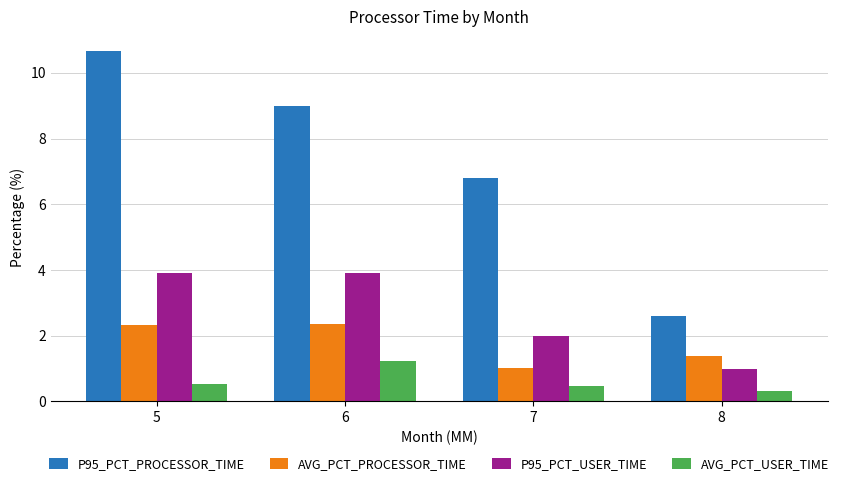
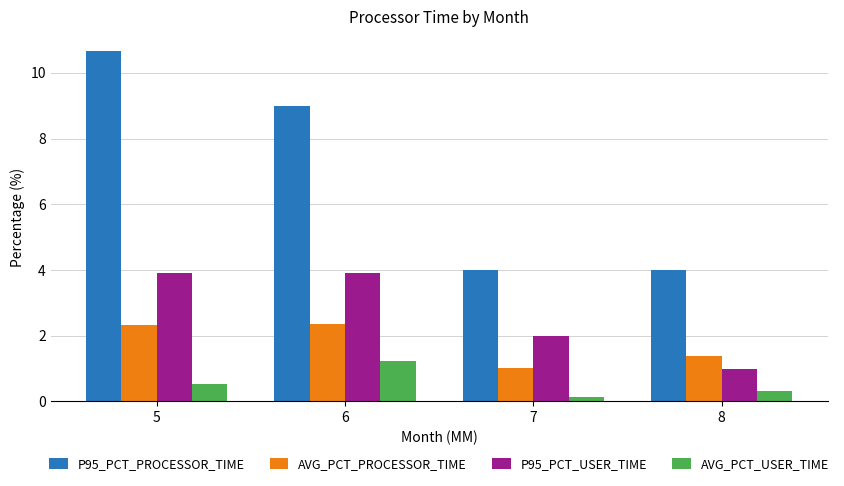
P95_PCT_PROCESSOR_TIME, 7: 6.8 -> 4.0
AVG_PCT_USER_TIME, 7: 0.5 -> 0.1
P95_PCT_PROCESSOR_TIME, 8: 2.6 -> 4.0
